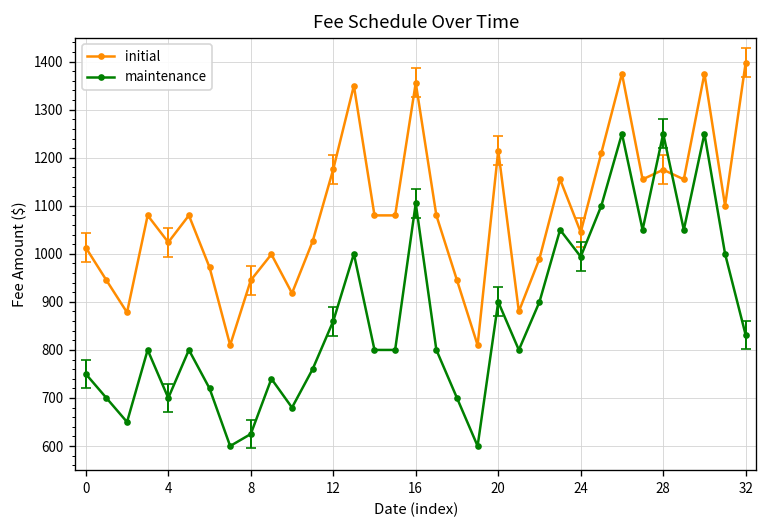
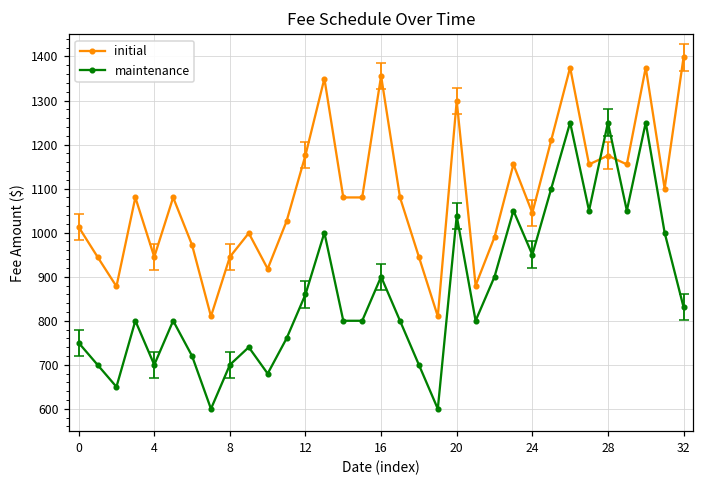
initial, 4: 1020 -> 950
maintenance, 8: 630 -> 700
maintenance, 16: 1110 -> 900
initial, 20: 1220 -> 1300
maintenance, 20: 900 -> 1040
maintenance, 24: 990 -> 950
